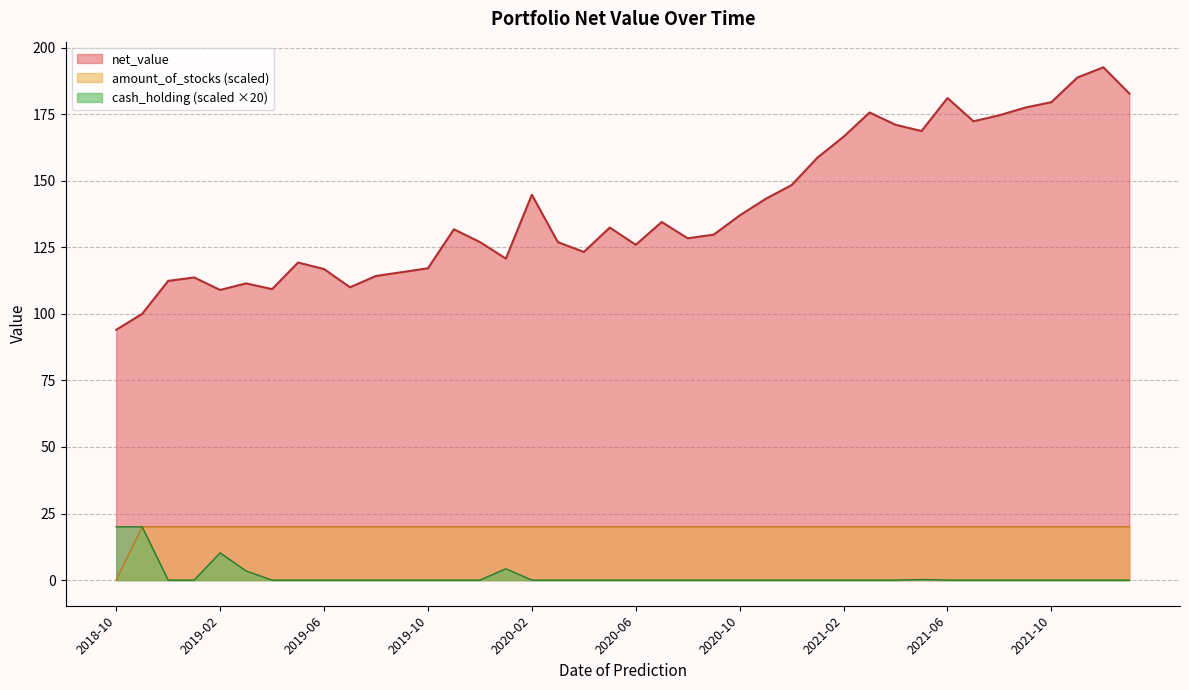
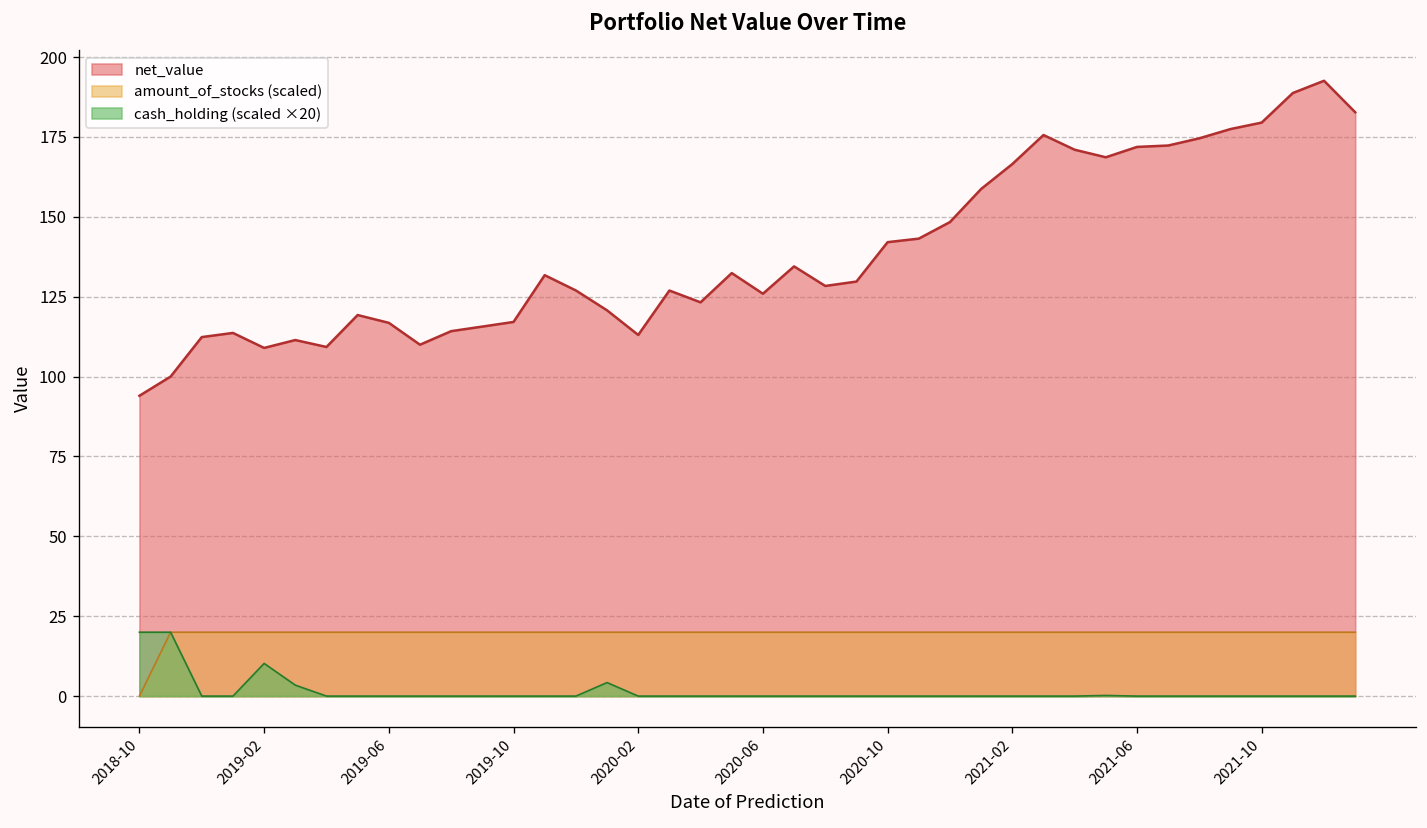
net_value, 2020-02: 145 -> 113
net_value, 2020-10: 137 -> 142
net_value, 2021-06: 181 -> 172
